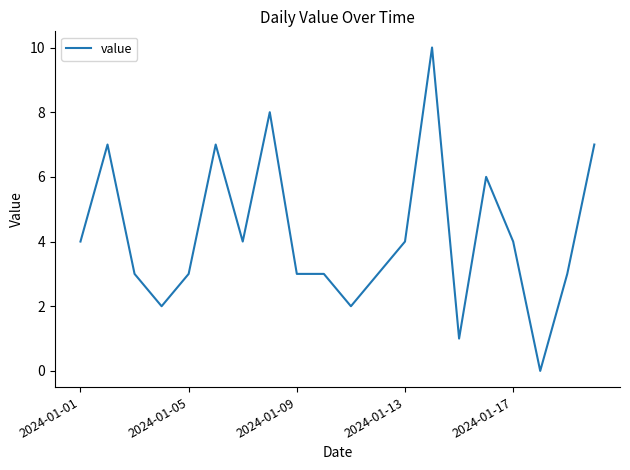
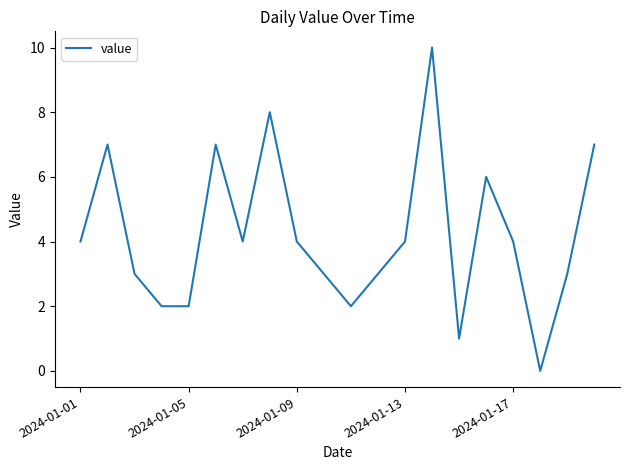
2024-01-05: 3 -> 2
2024-01-09: 3 -> 4
